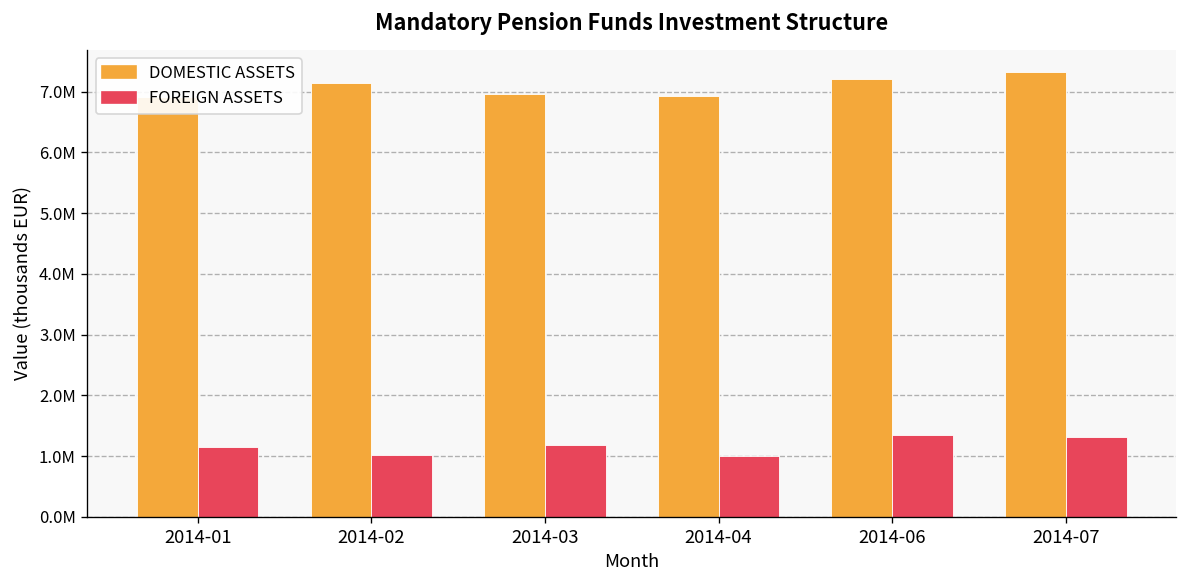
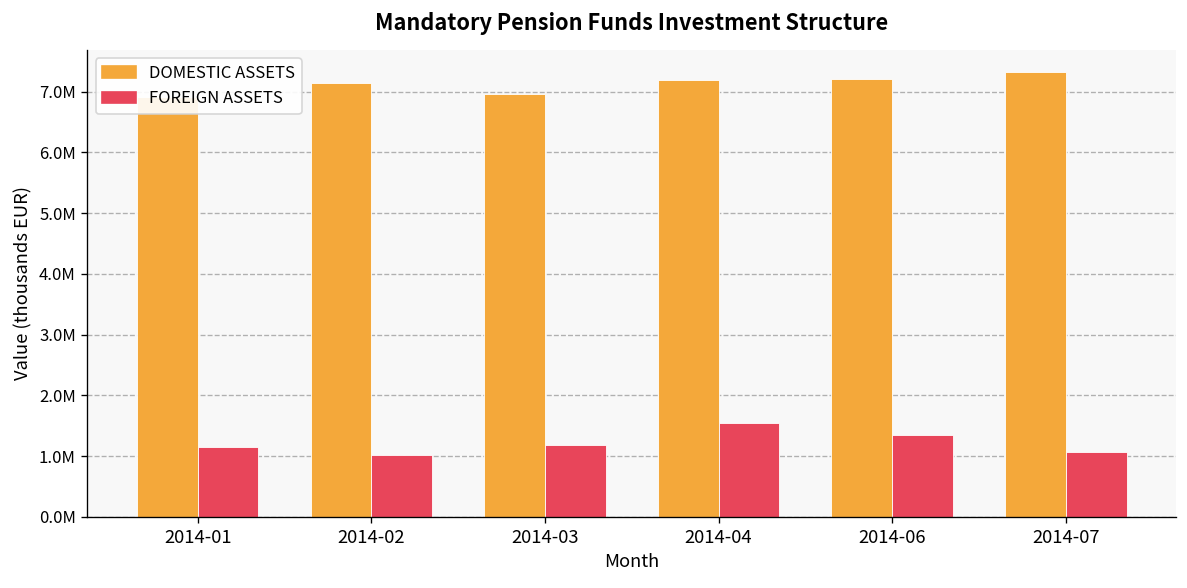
DOMESTIC ASSETS, 2014-04: 6900000 -> 7200000
FOREIGN ASSETS, 2014-04: 1000000 -> 1500000
FOREIGN ASSETS, 2014-07: 1300000 -> 1100000
